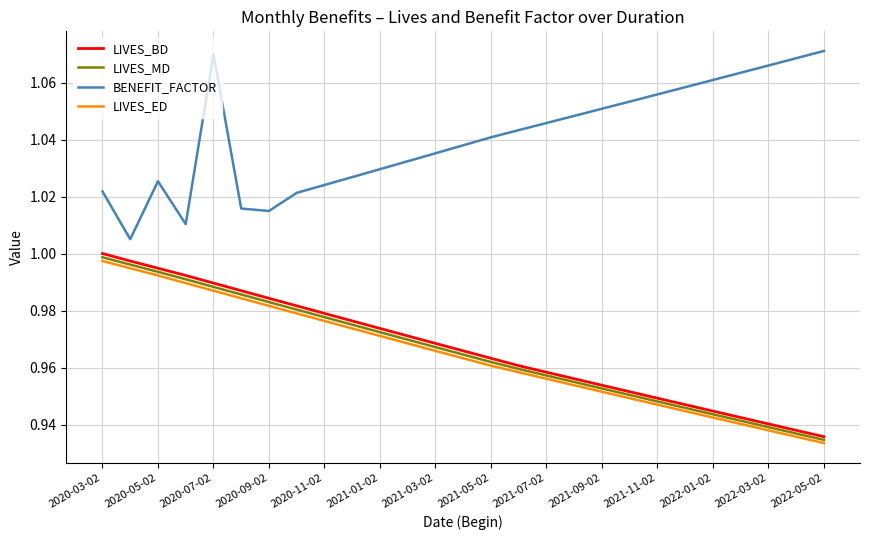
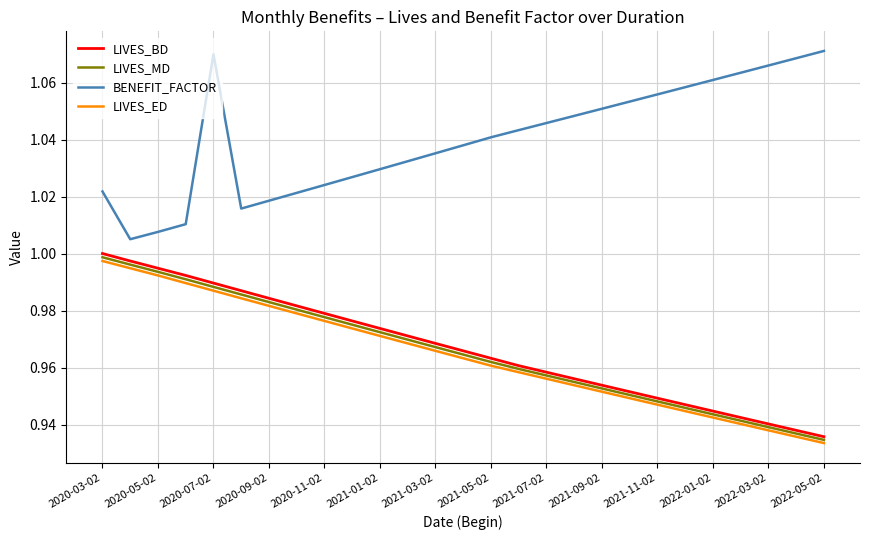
BENEFIT_FACTOR, 2020-05-02: 1.025 -> 1.008
BENEFIT_FACTOR, 2020-09-02: 1.015 -> 1.019
